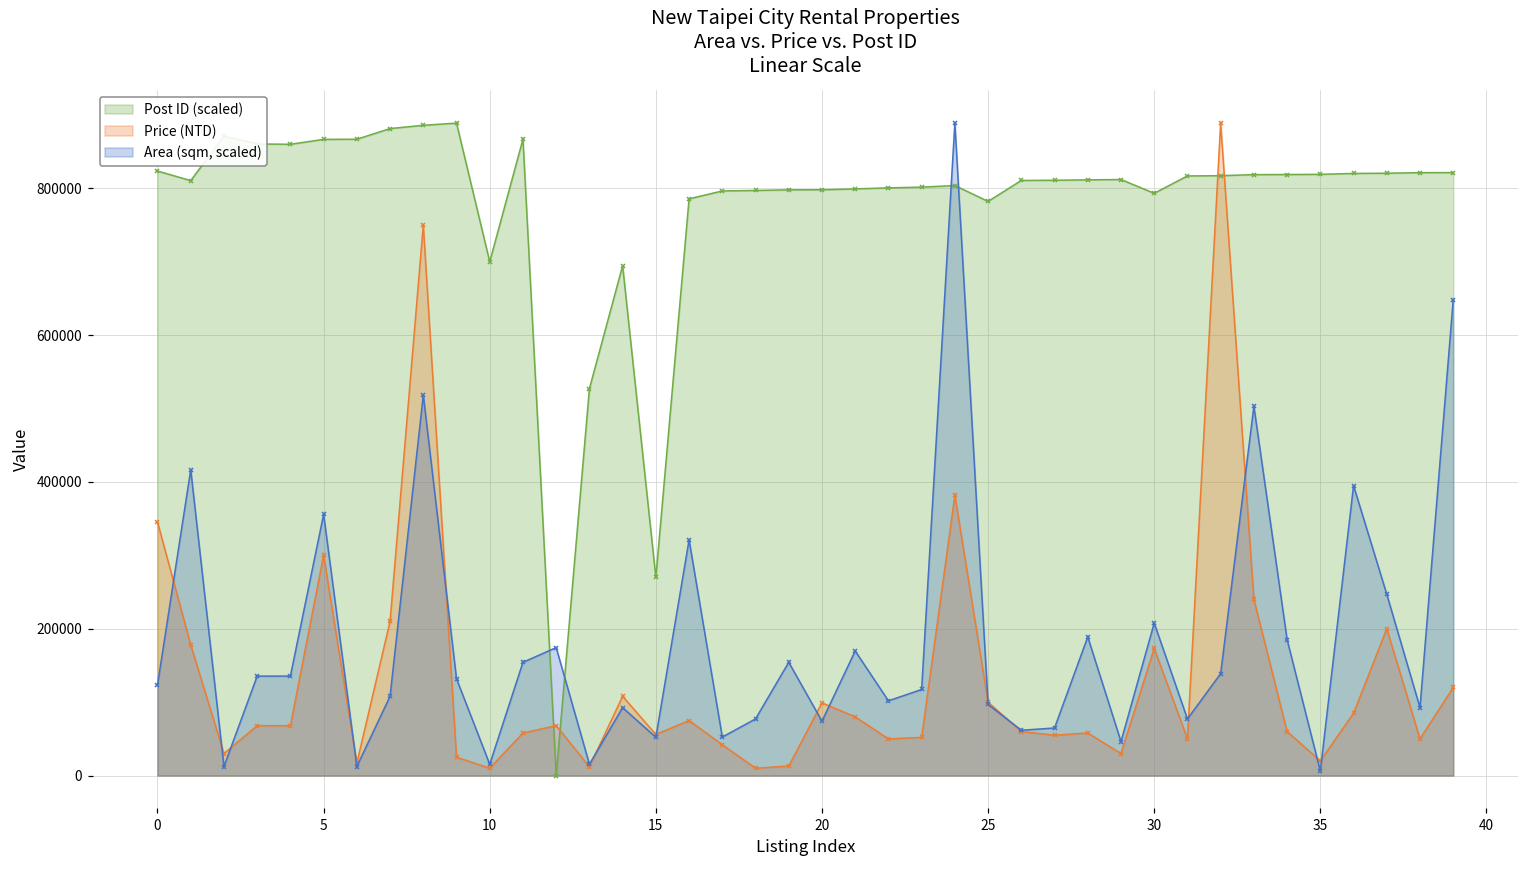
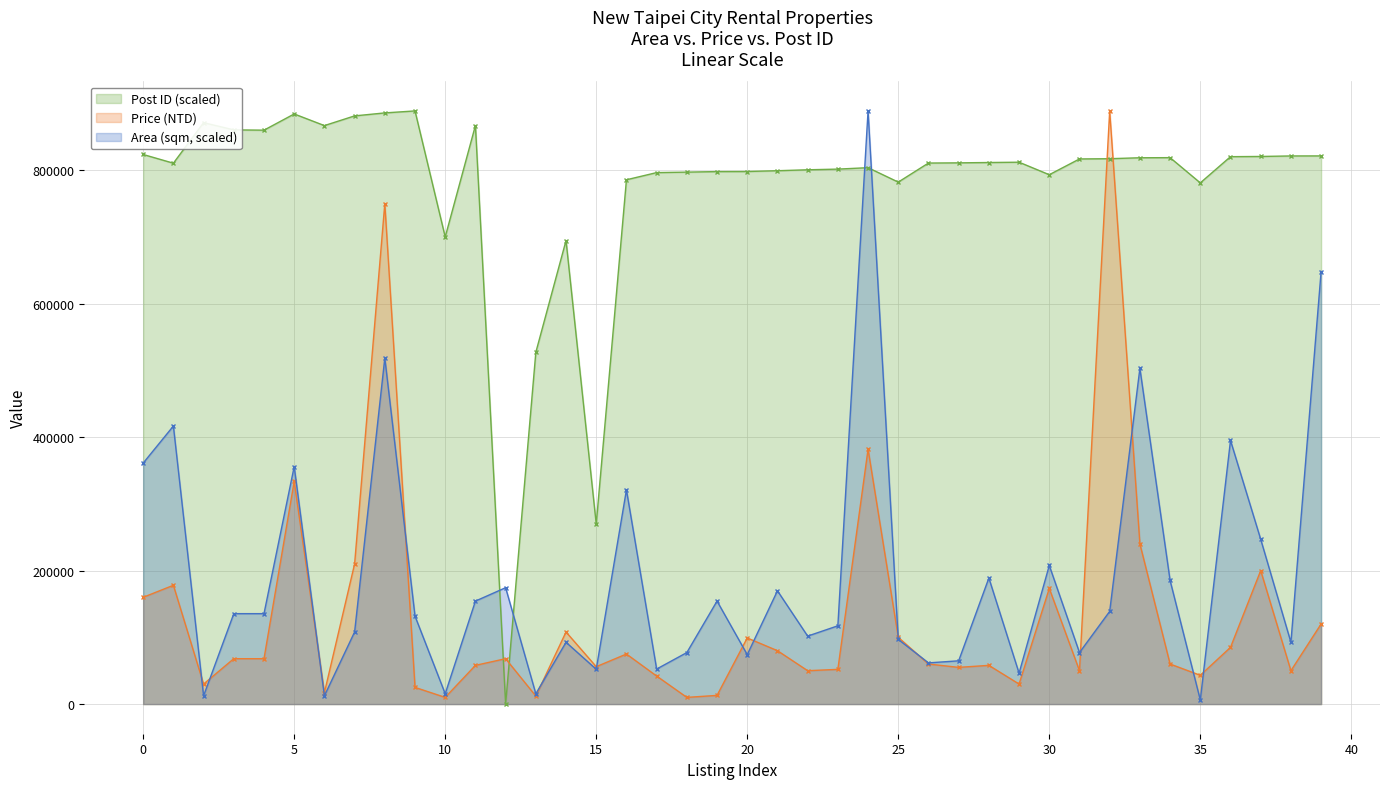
Price (NTD), 0: 350000 -> 160000
Area (sqm, scaled), 0: 120000 -> 360000
Post ID (scaled), 5: 870000 -> 880000
Price (NTD), 5: 300000 -> 330000
Post ID (scaled), 35: 820000 -> 780000
Price (NTD), 35: 20000 -> 40000
